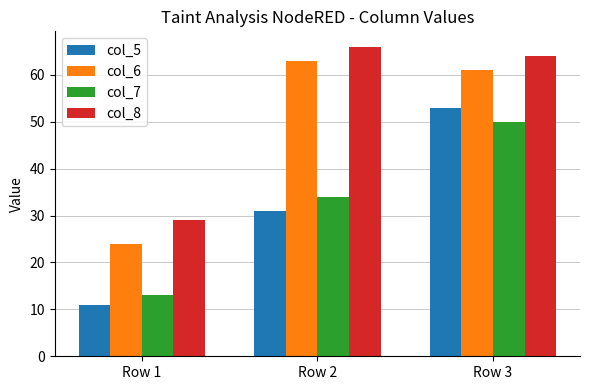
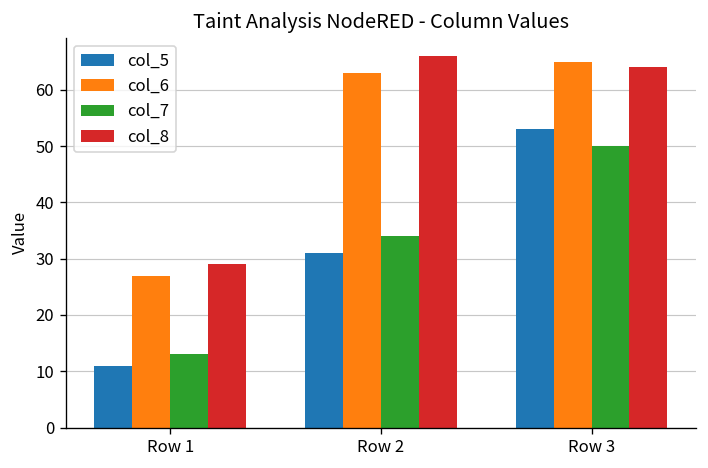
col_6, Row 1: 24 -> 27
col_6, Row 3: 61 -> 65
